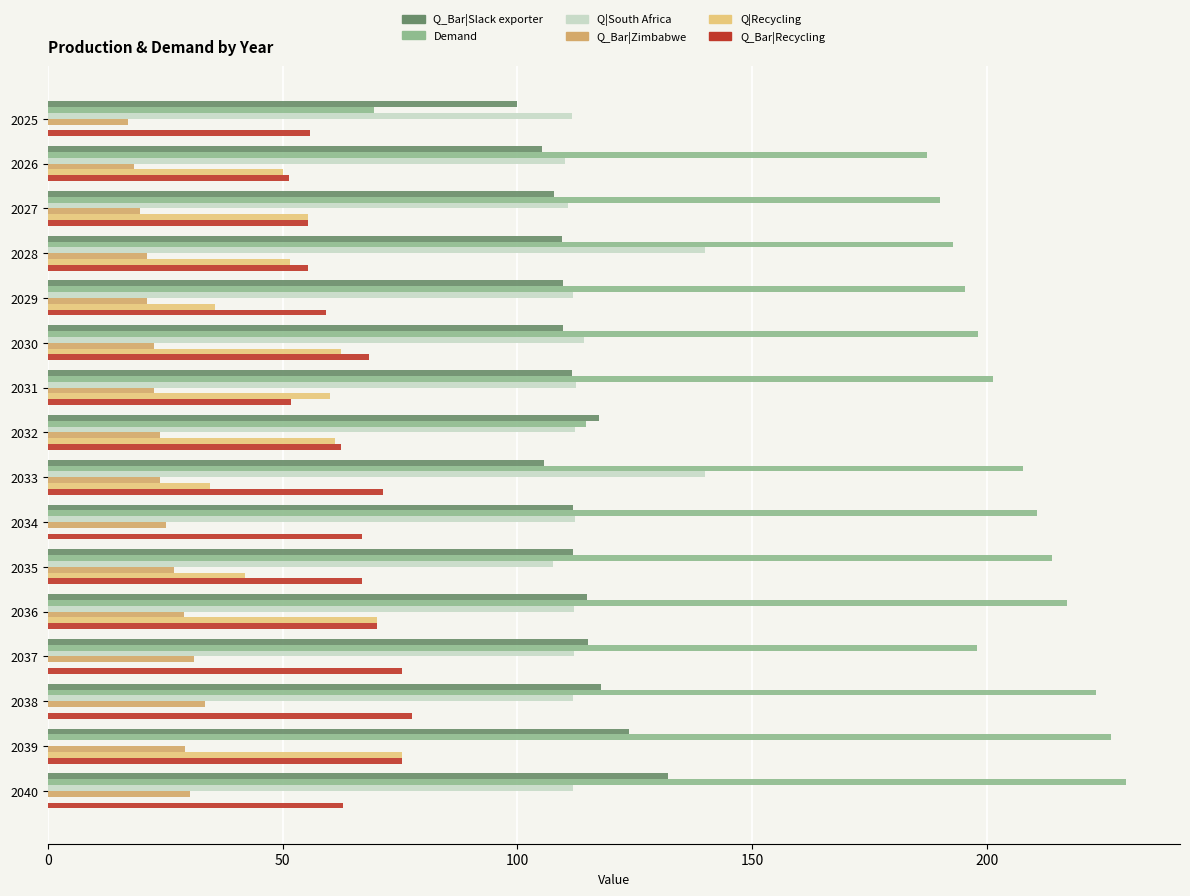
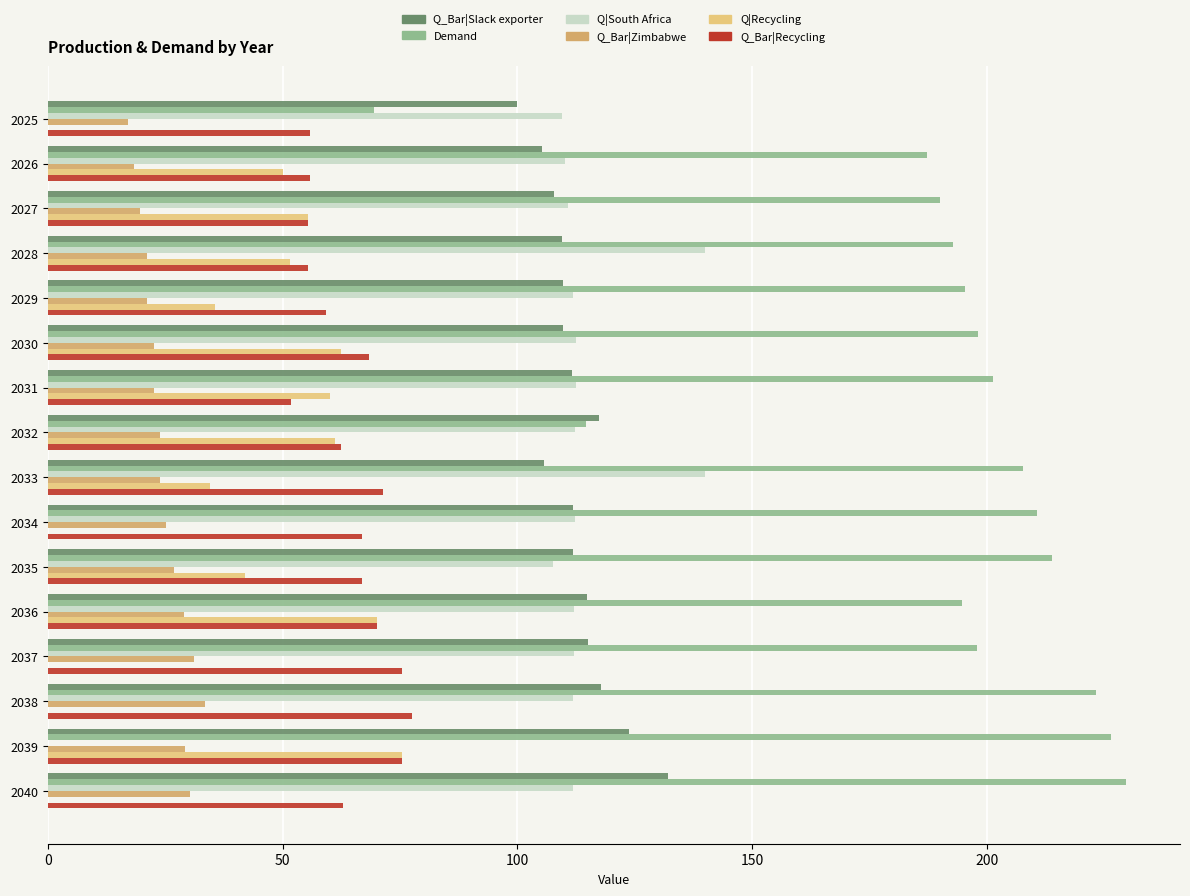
Q|South Africa, 2025: 112 -> 109
Q_Bar|Recycling, 2026: 51 -> 56
Q|South Africa, 2030: 114 -> 112
Demand, 2036: 217 -> 195
